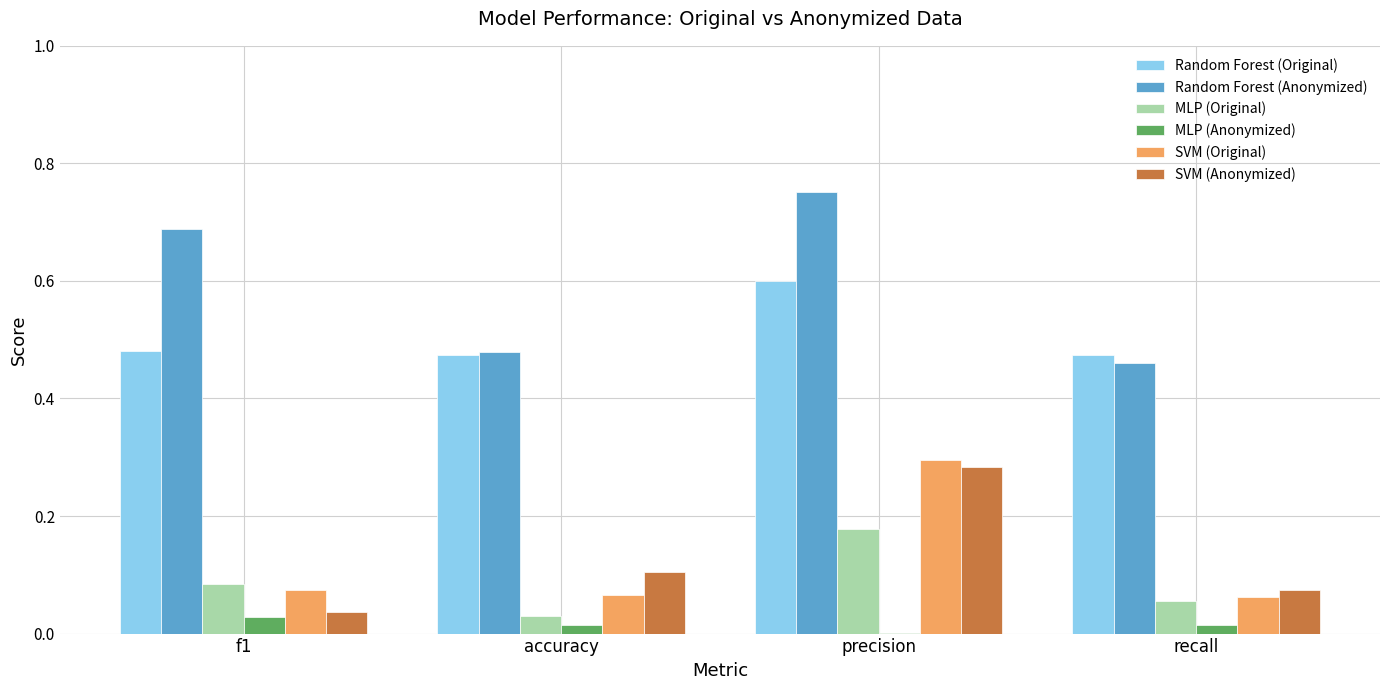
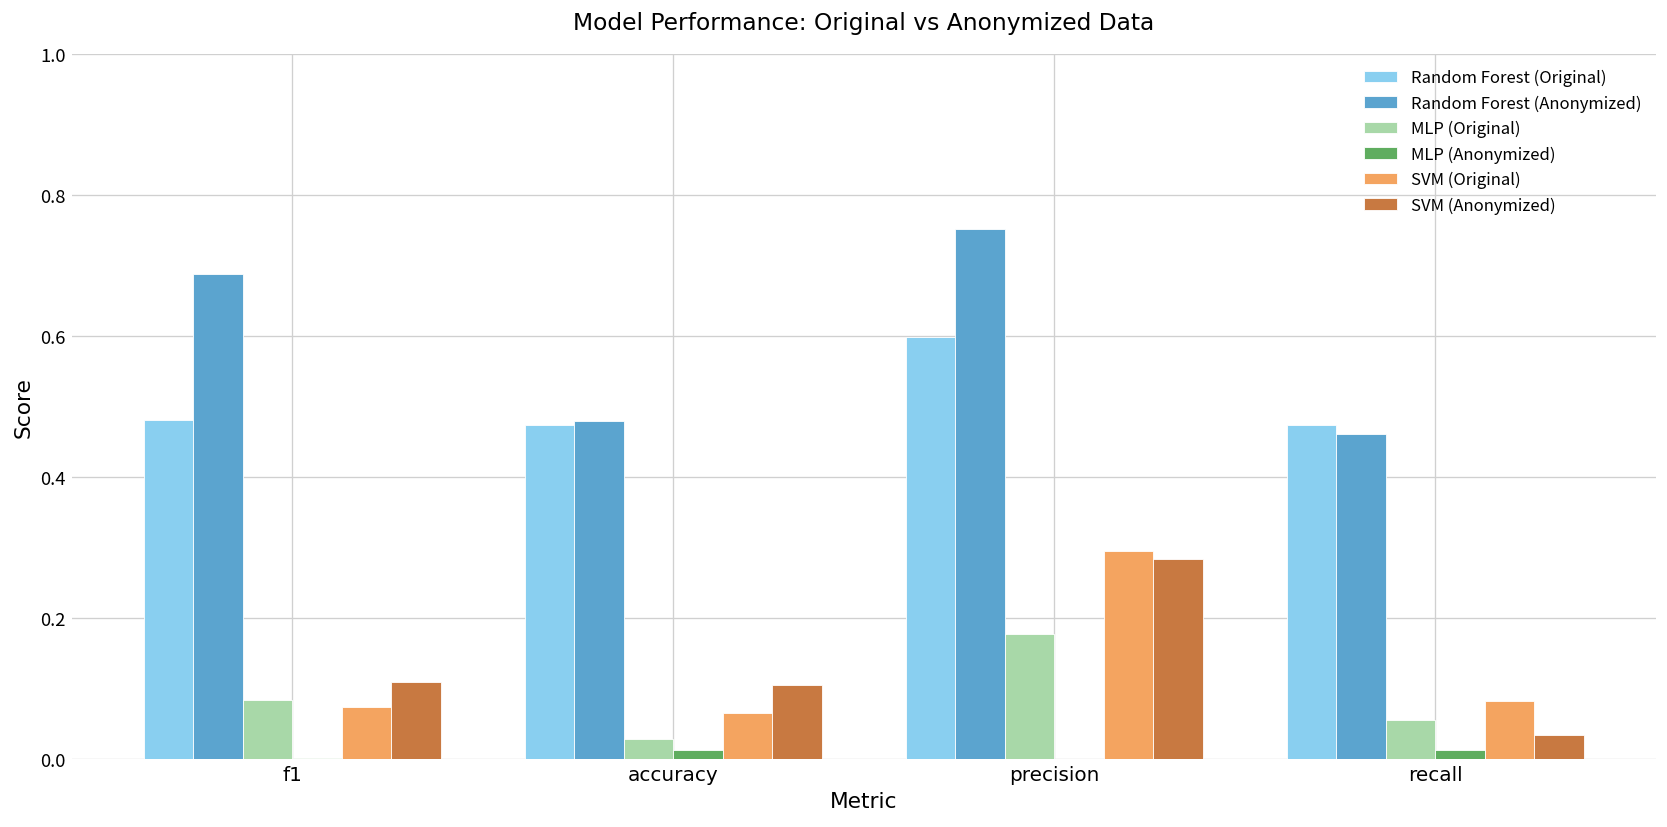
MLP (Anonymized), f1: 0.03 -> 0.00
SVM (Anonymized), f1: 0.04 -> 0.11
SVM (Original), recall: 0.06 -> 0.08
SVM (Anonymized), recall: 0.07 -> 0.03
